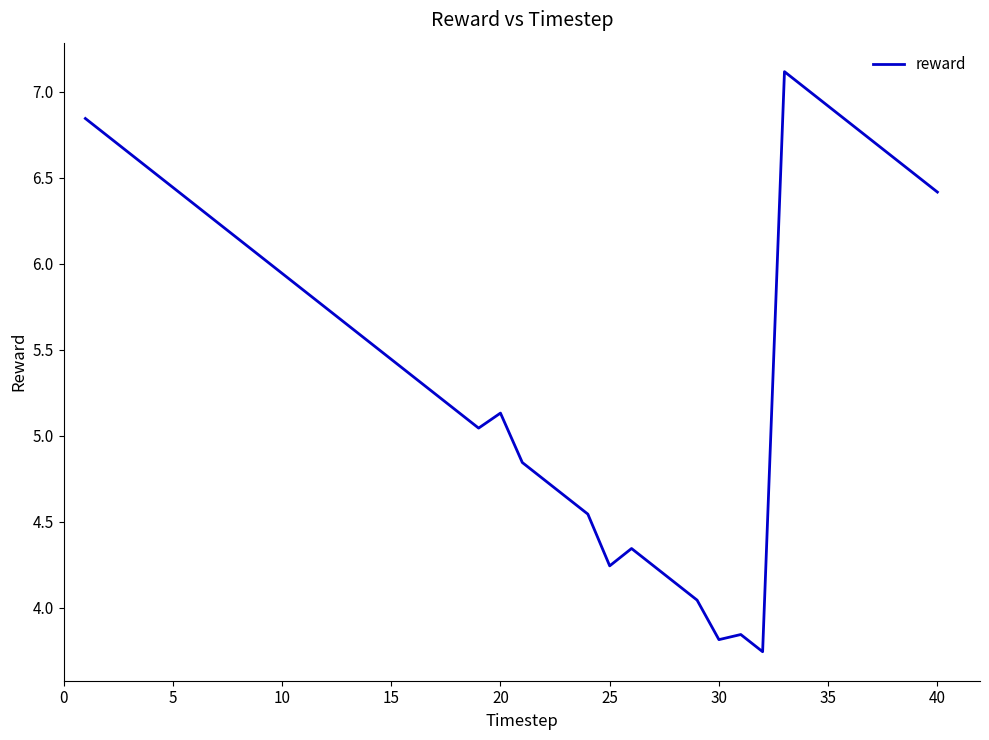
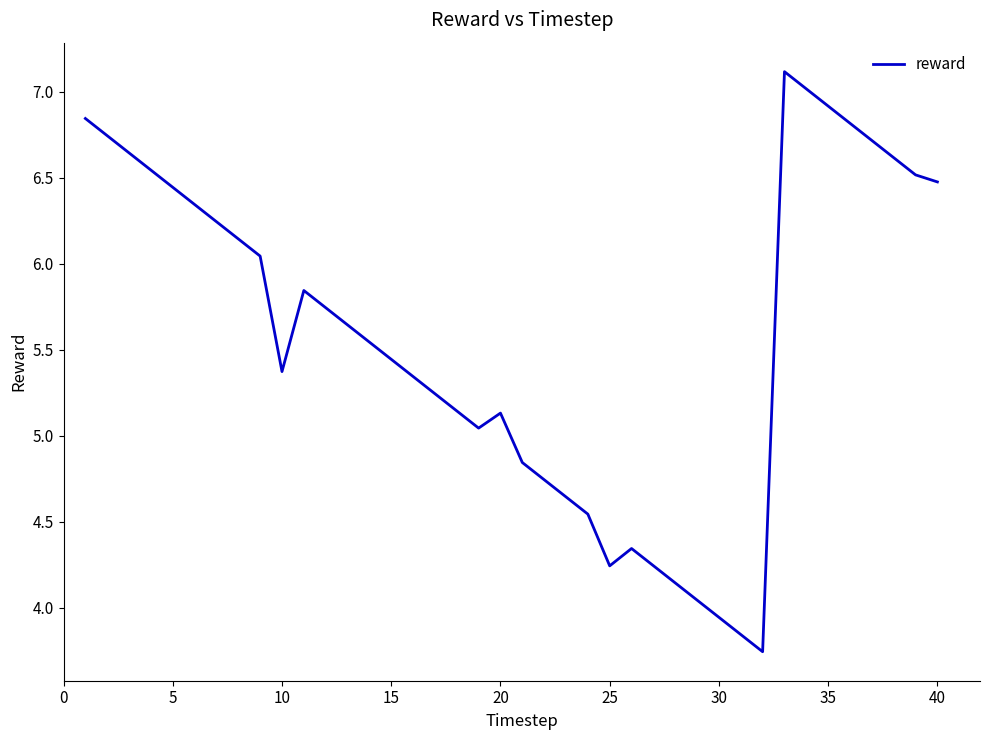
10: 5.94 -> 5.37
30: 3.81 -> 3.94
40: 6.42 -> 6.48
